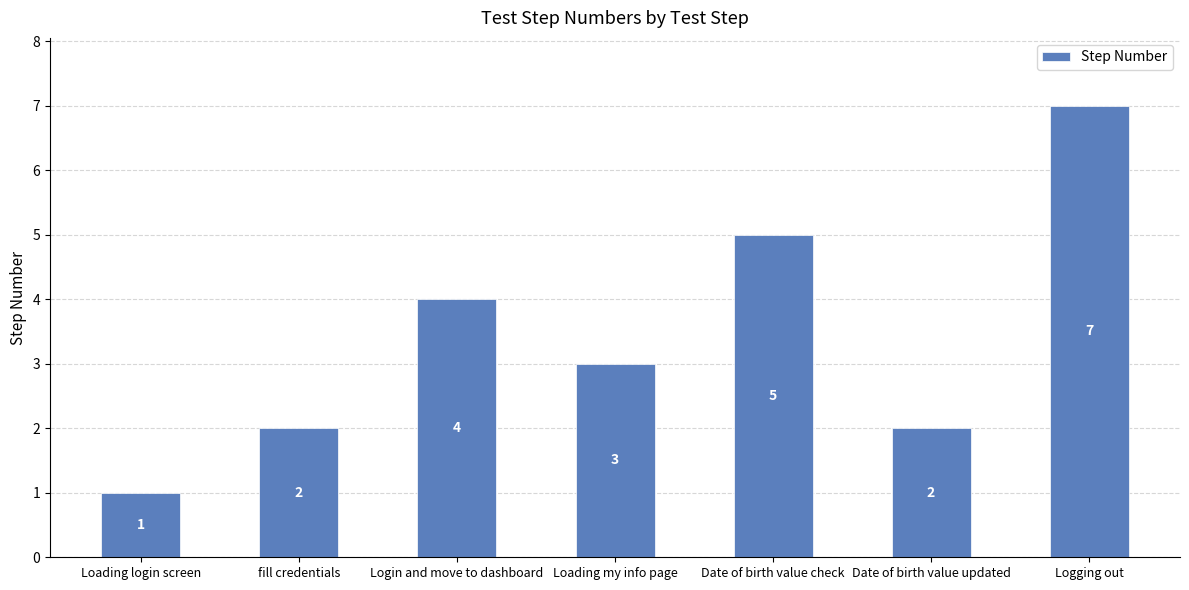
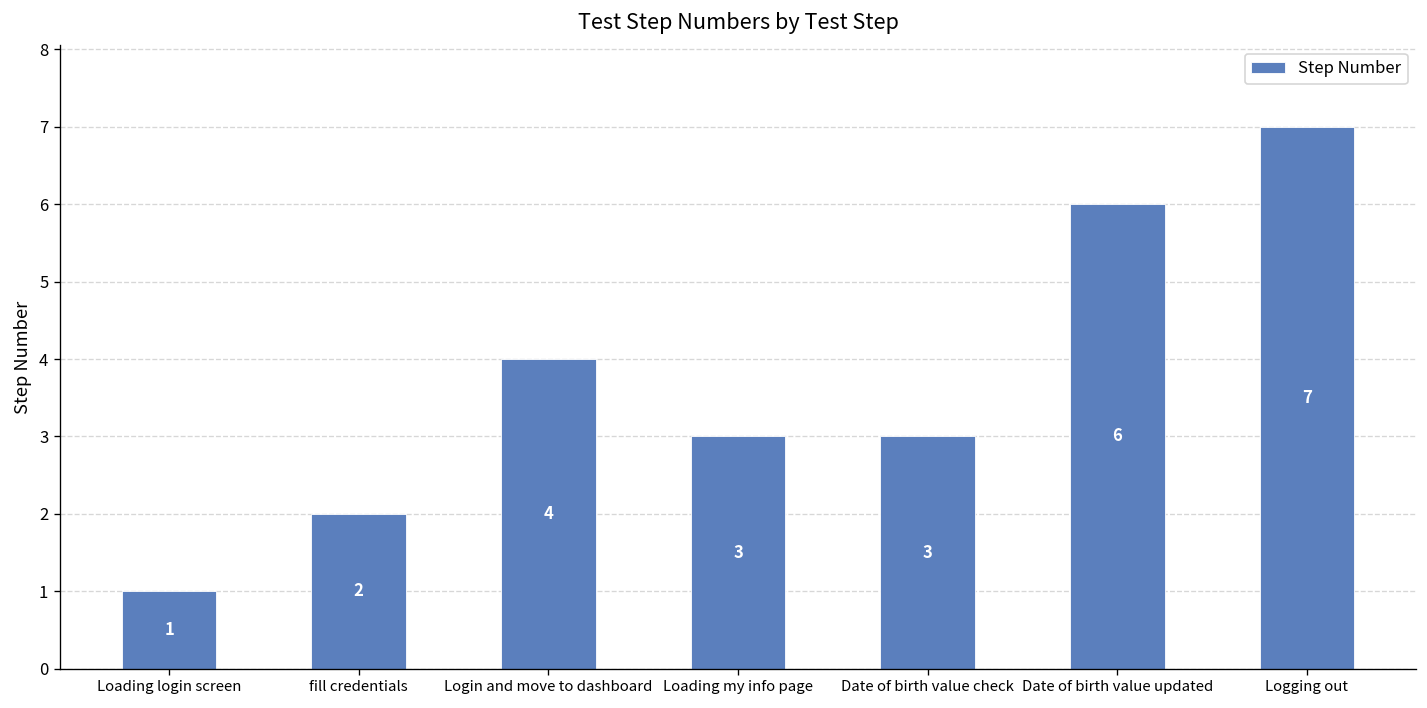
Date of birth value check: 5 -> 3
Date of birth value updated: 2 -> 6
